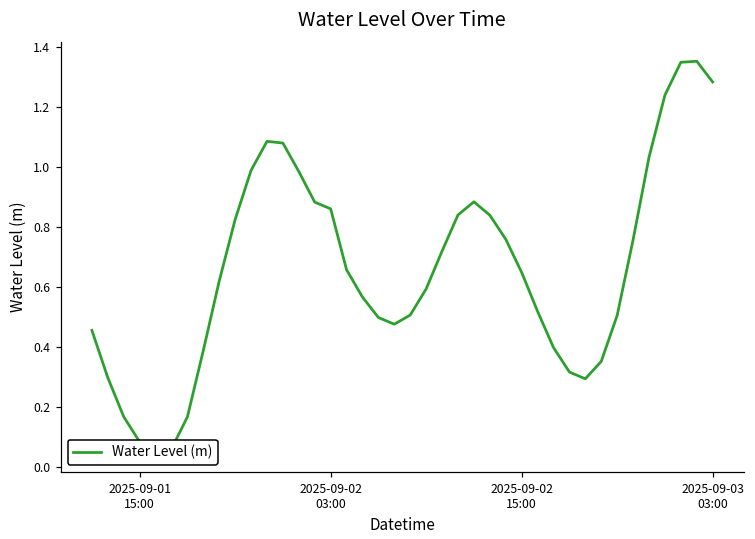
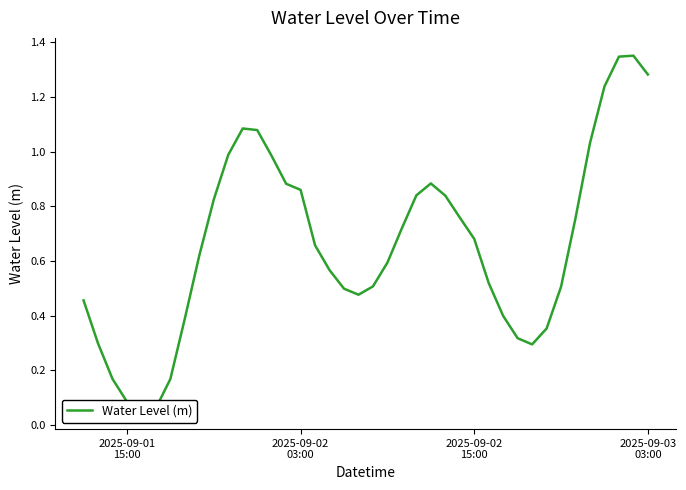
2025-09-02 15:00: 0.65 -> 0.68
